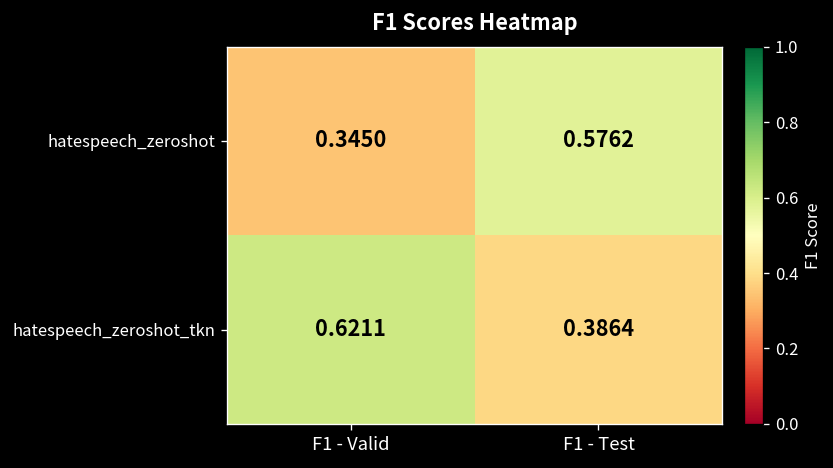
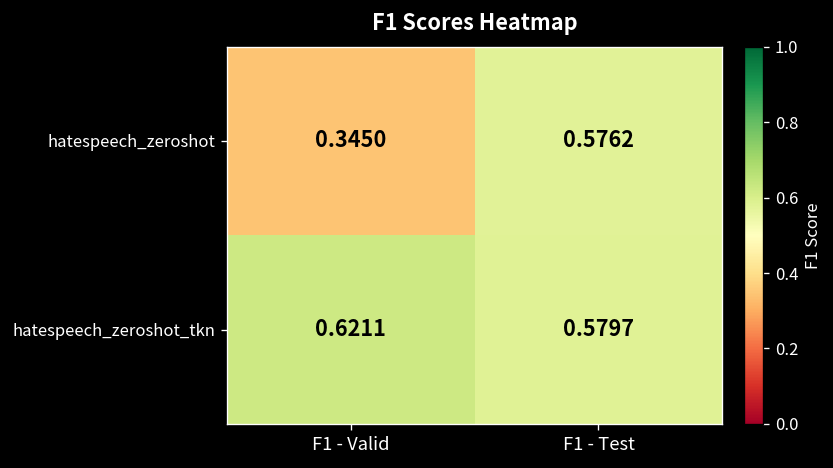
hatespeech_zeroshot_tkn, F1 - Test: 0.3864 -> 0.5797
